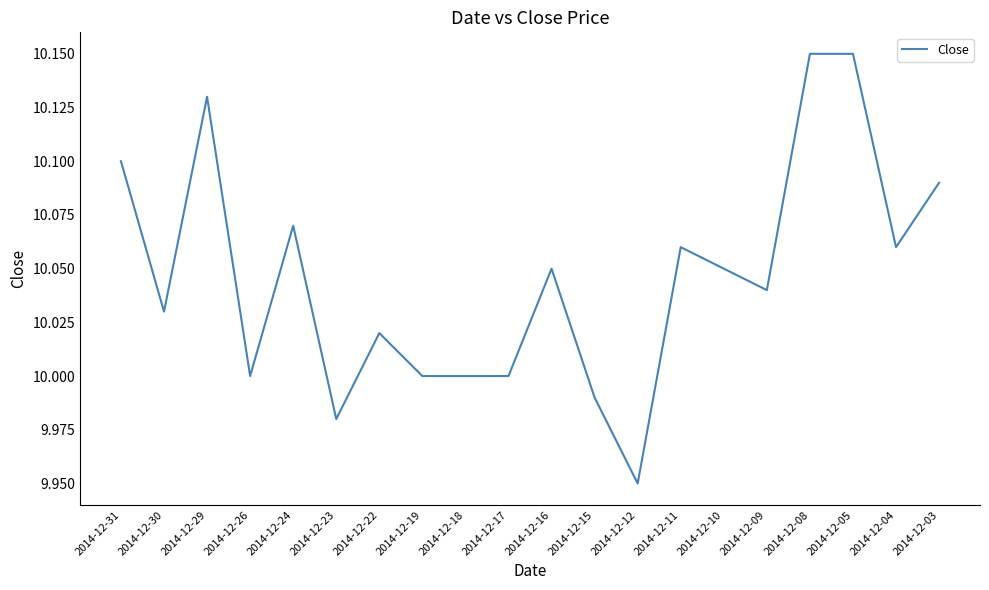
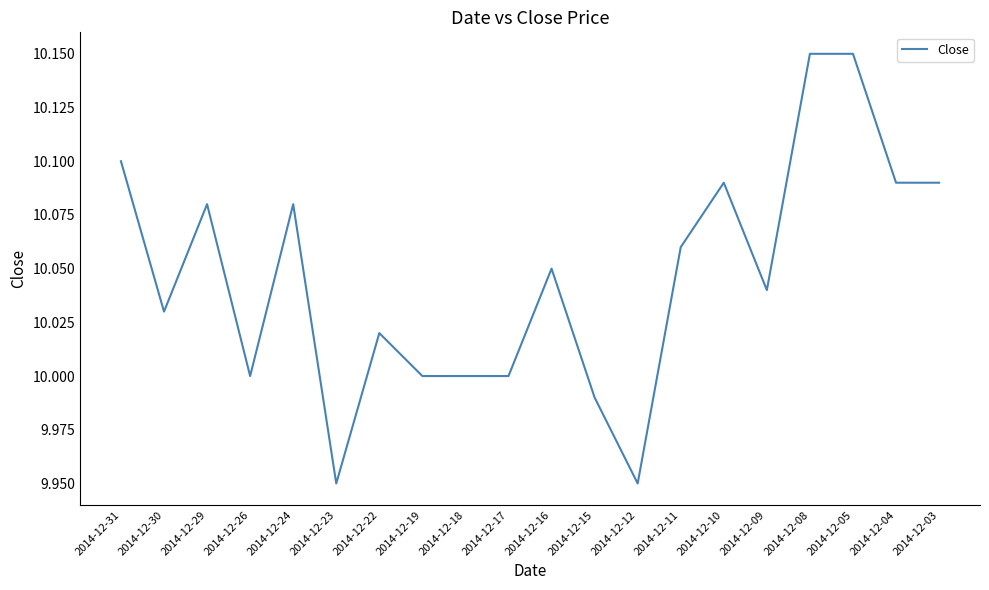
2014-12-29: 10.13 -> 10.08
2014-12-24: 10.07 -> 10.08
2014-12-23: 9.98 -> 9.95
2014-12-10: 10.05 -> 10.09
2014-12-04: 10.06 -> 10.09
